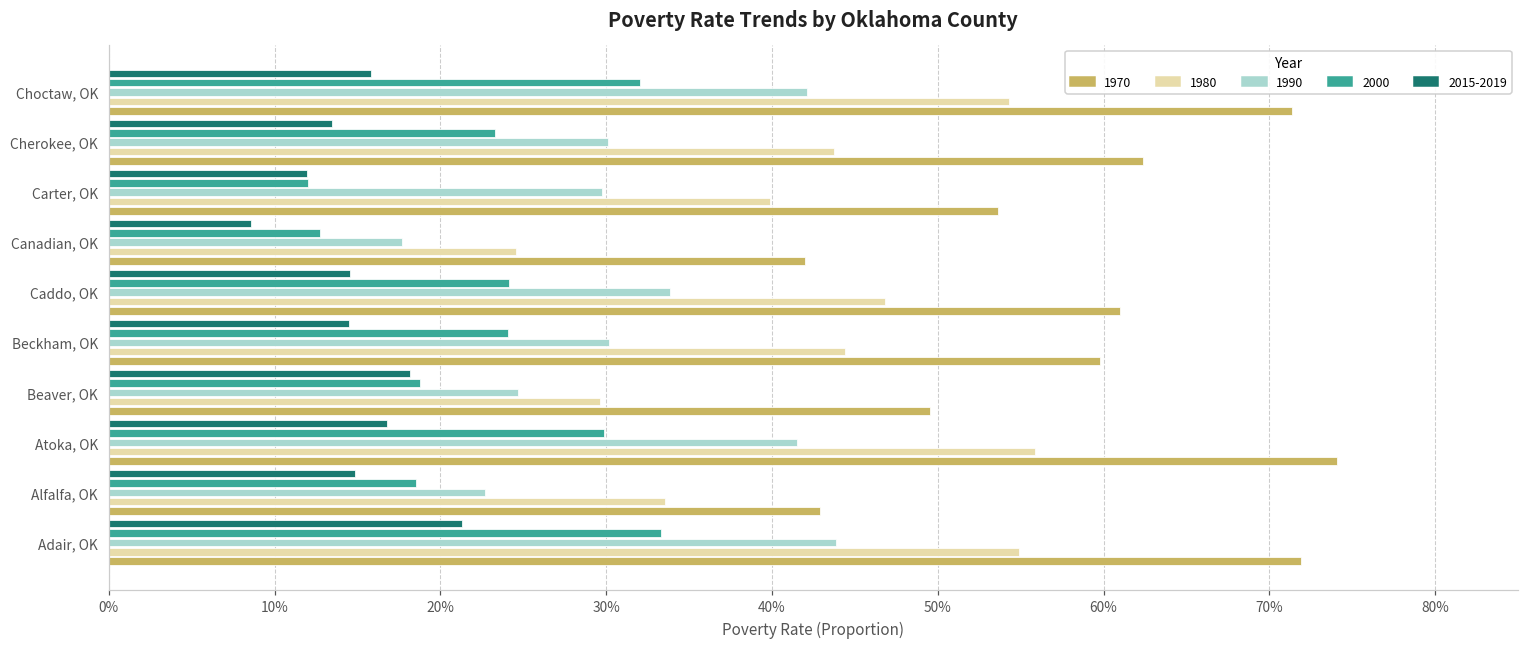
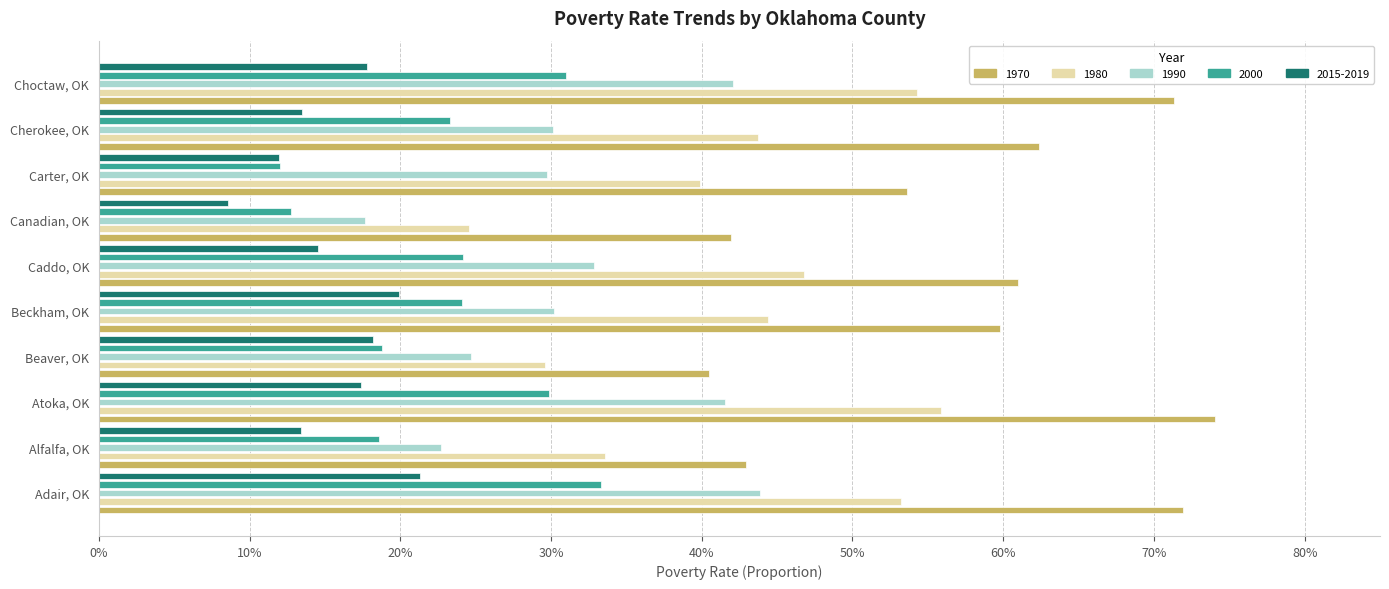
2015-2019, Choctaw, OK: 15.8% -> 17.8%
2000, Choctaw, OK: 32.1% -> 31.0%
1990, Caddo, OK: 33.8% -> 32.8%
2015-2019, Beckham, OK: 14.5% -> 19.9%
1970, Beaver, OK: 49.5% -> 40.5%
2015-2019, Atoka, OK: 16.8% -> 17.4%
2015-2019, Alfalfa, OK: 14.9% -> 13.4%
1980, Adair, OK: 54.9% -> 53.2%
